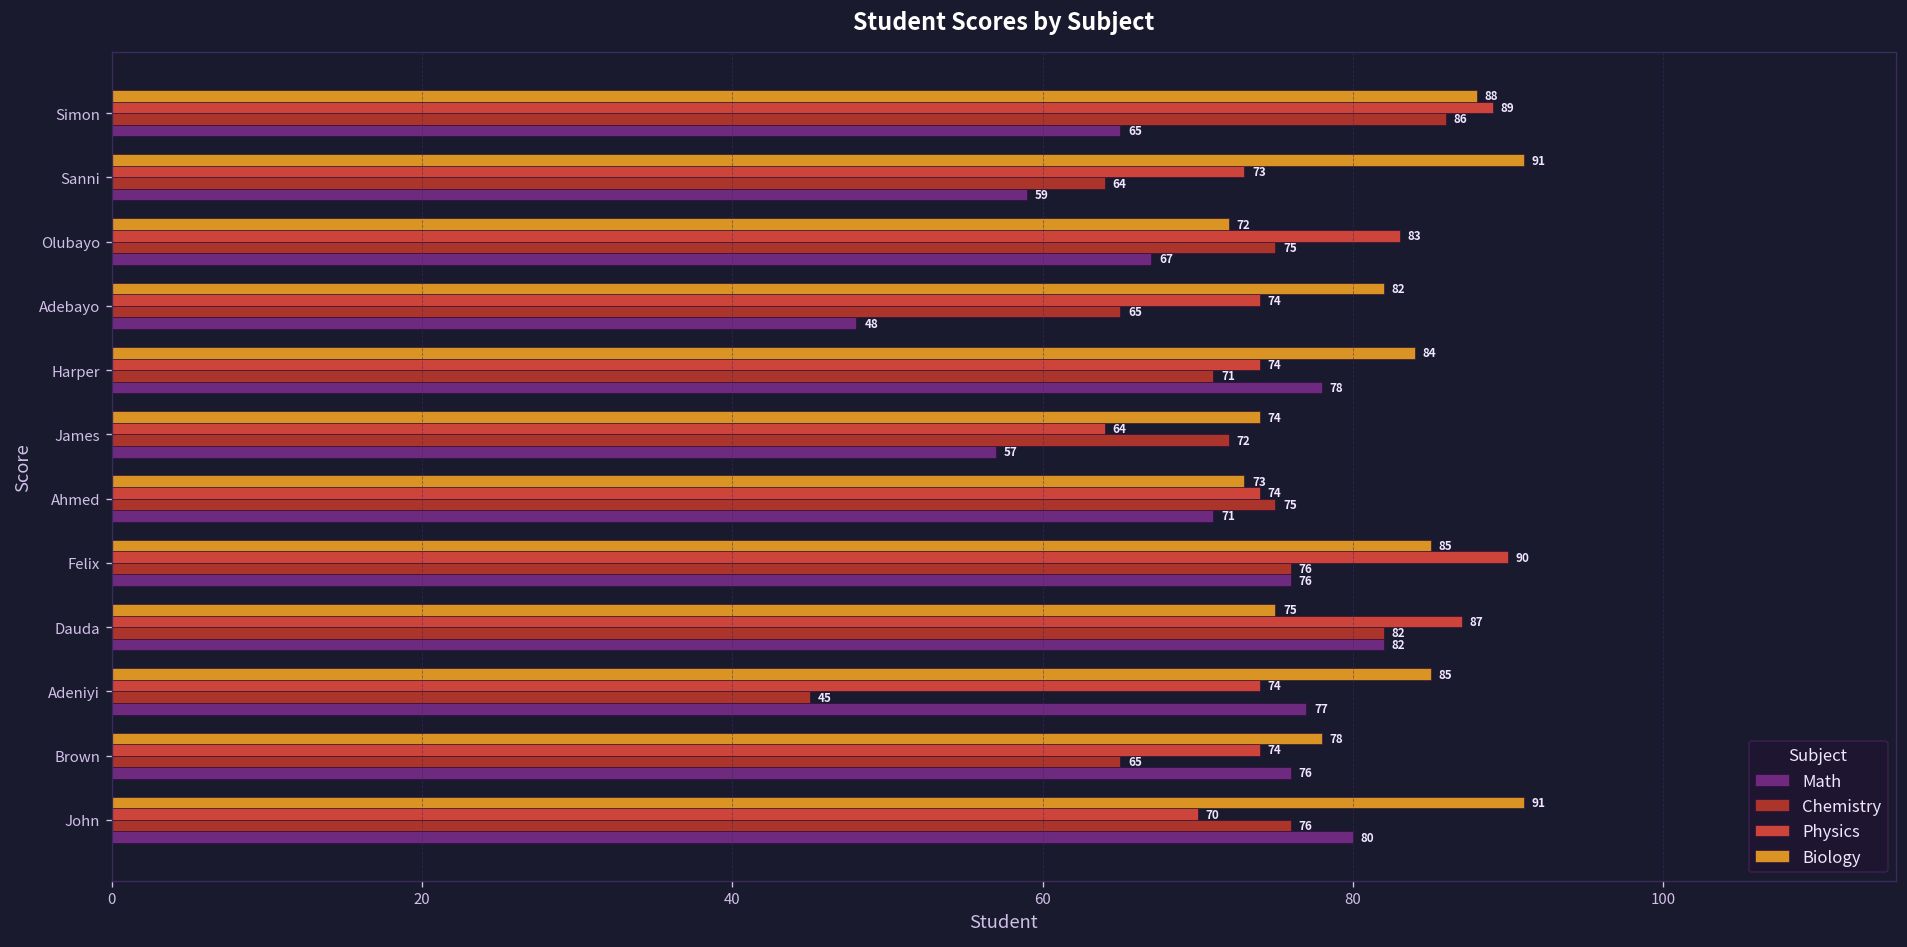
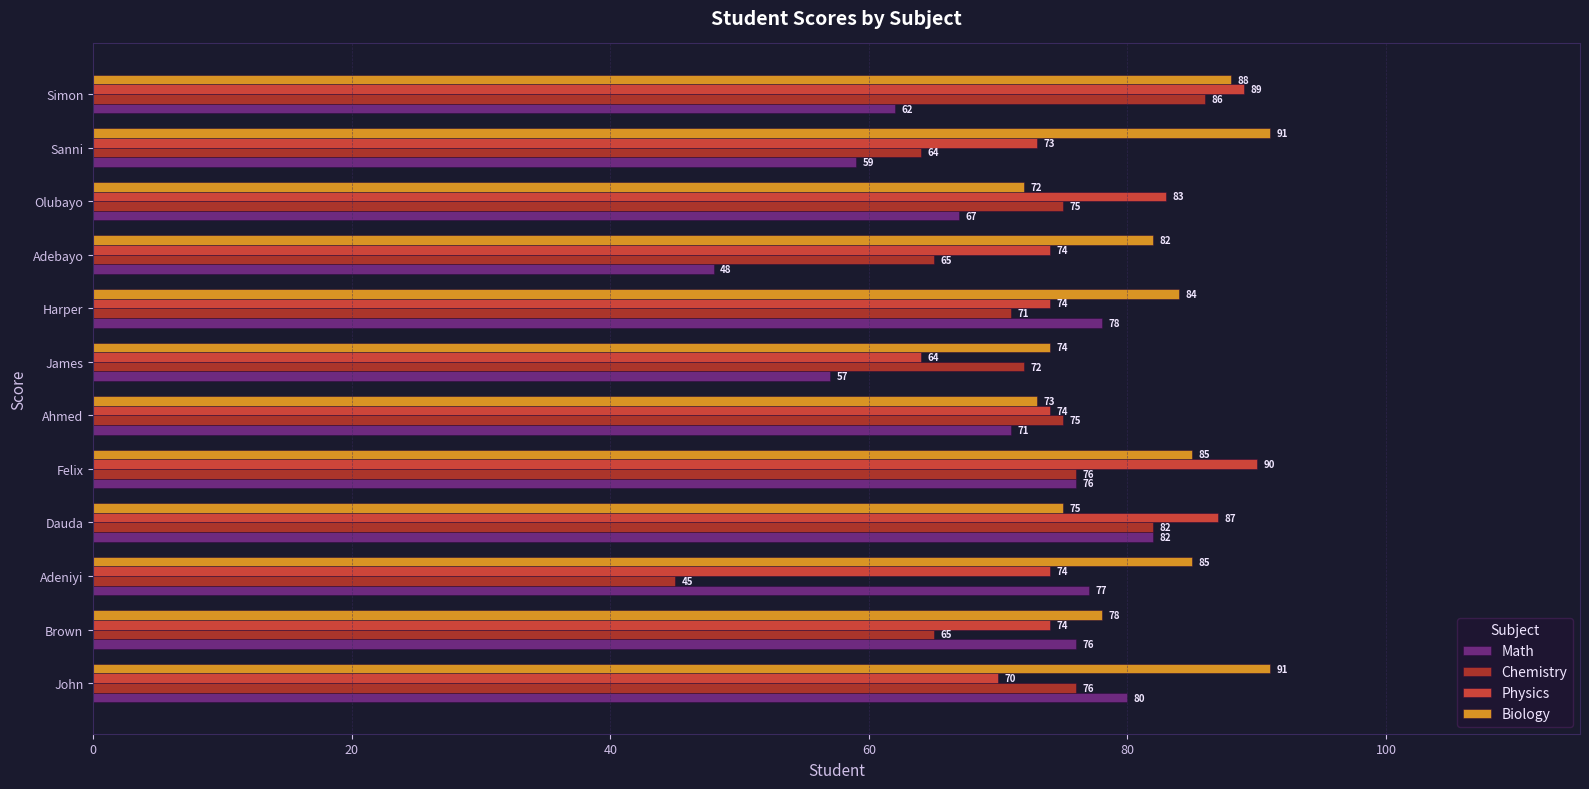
Math, Simon: 65 -> 62
